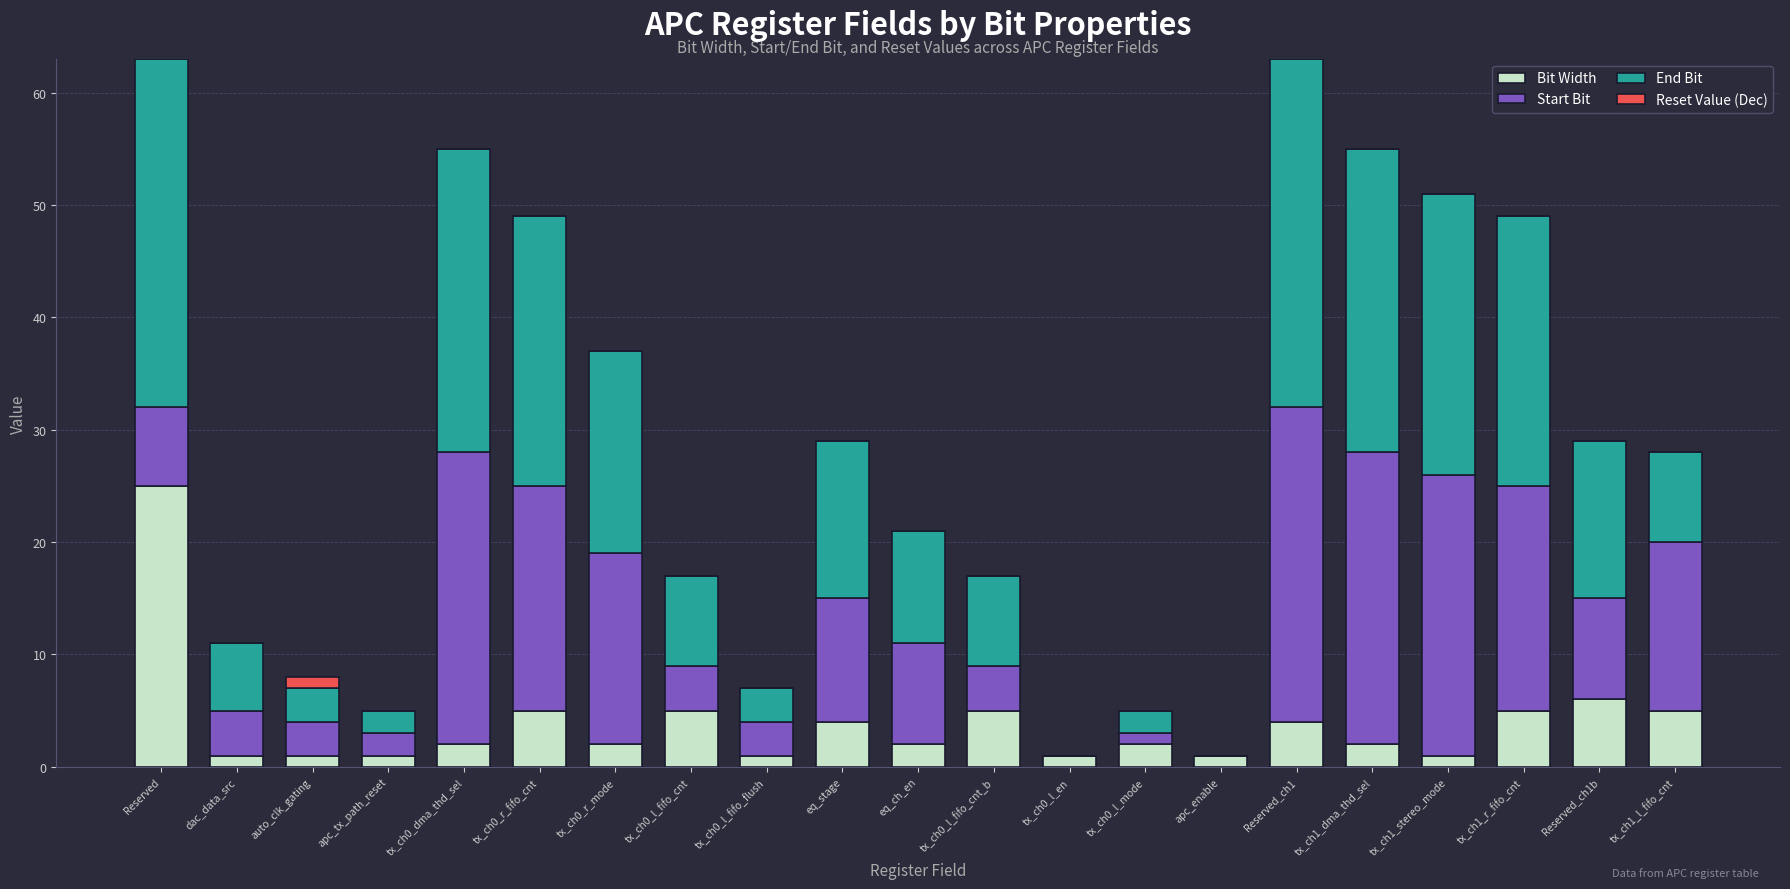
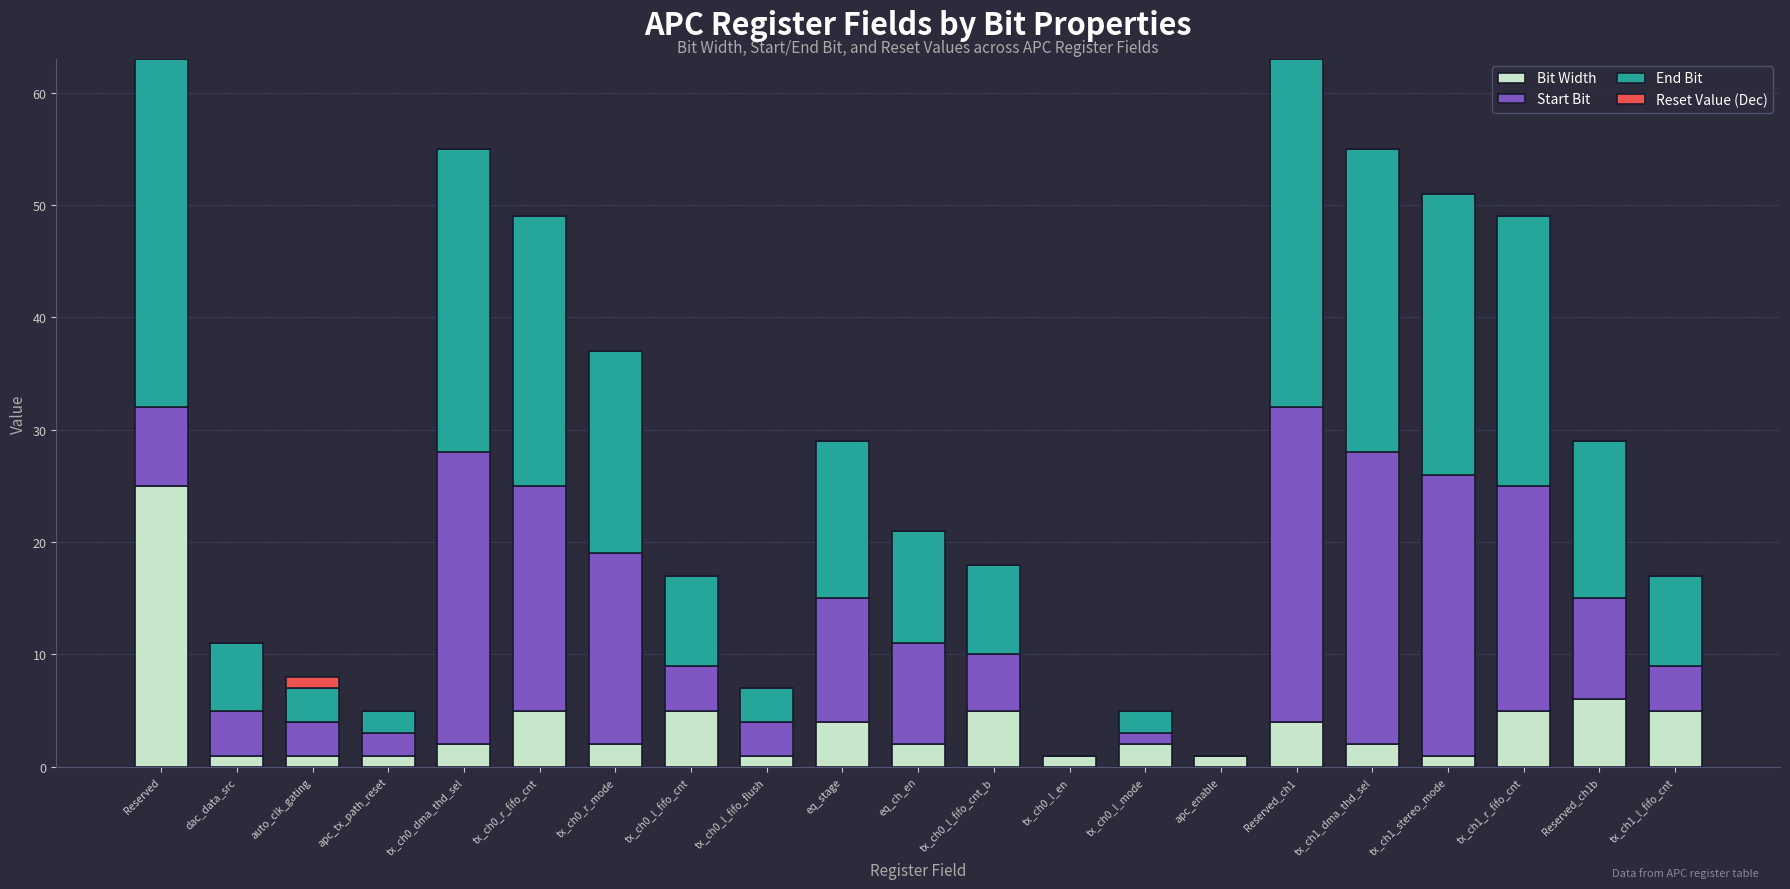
Start Bit, tx_ch0_l_fifo_cnt_b: 4 -> 5
Start Bit, tx_ch1_l_fifo_cnt: 15 -> 4
